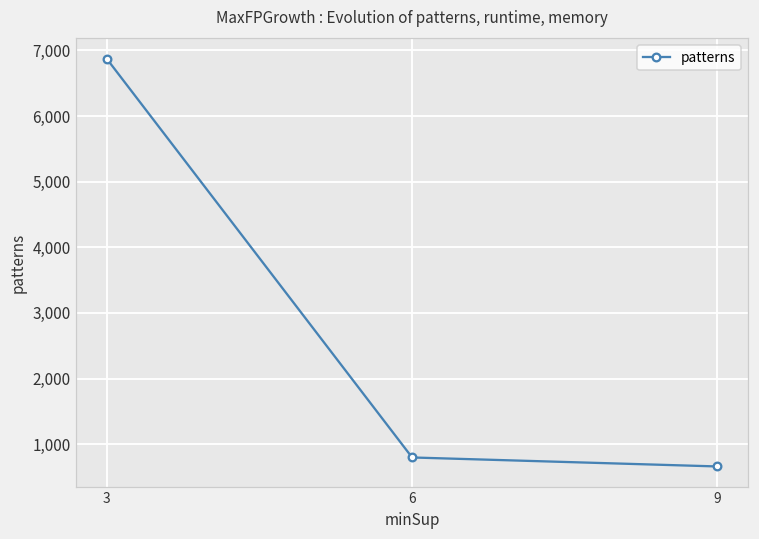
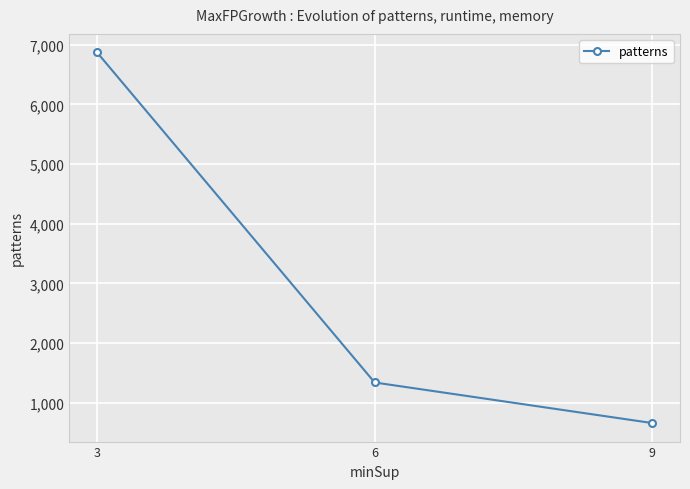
6: 800 -> 1,300
